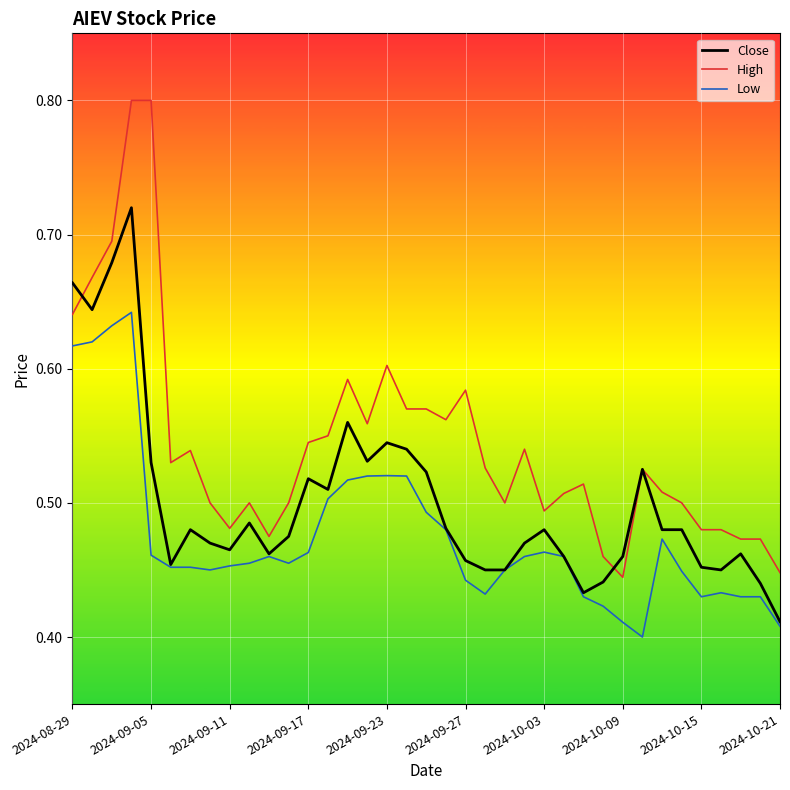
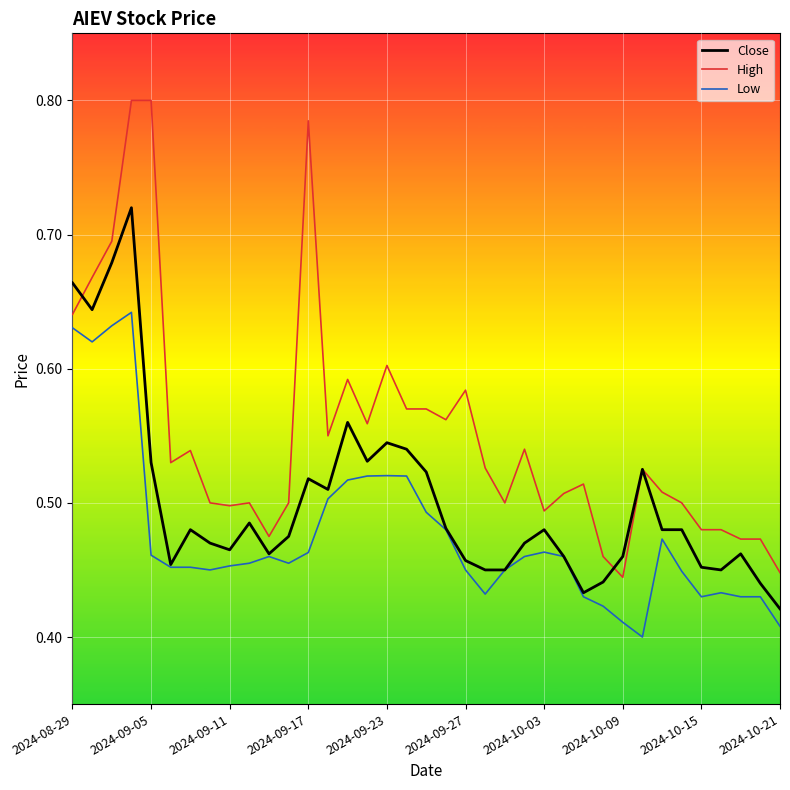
Low, 2024-08-29: 0.617 -> 0.630
High, 2024-09-11: 0.481 -> 0.498
High, 2024-09-17: 0.545 -> 0.785
Low, 2024-09-27: 0.442 -> 0.450
Close, 2024-10-21: 0.411 -> 0.421
